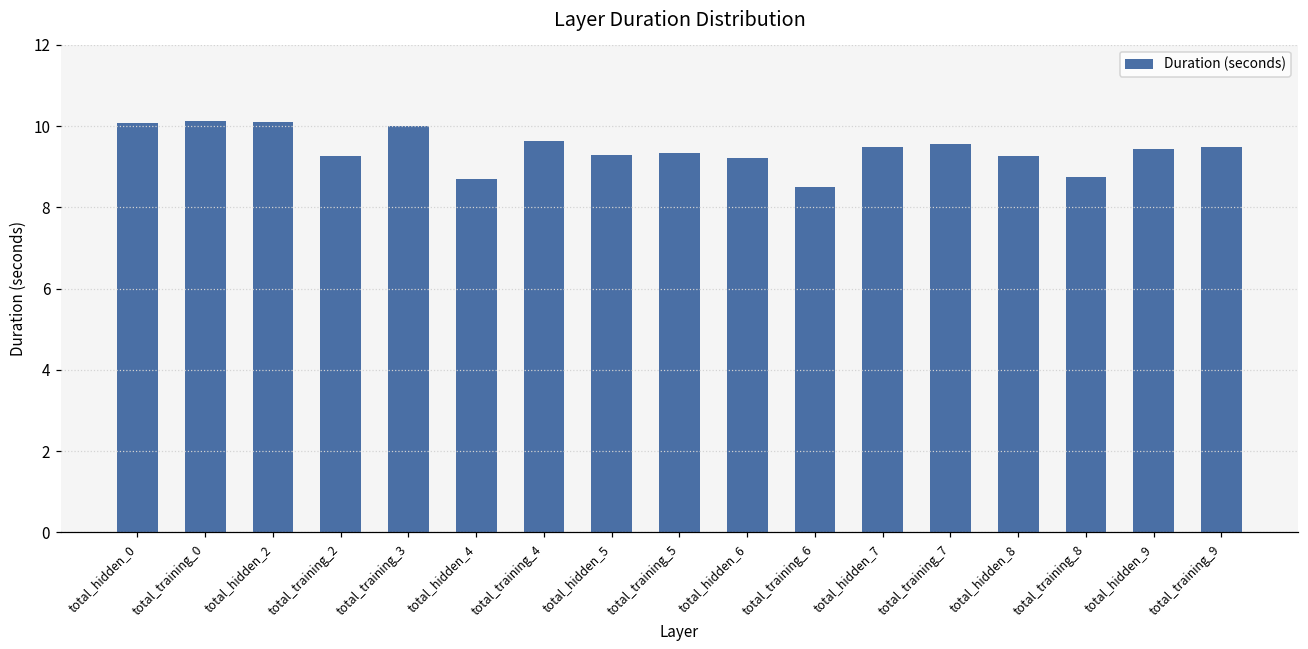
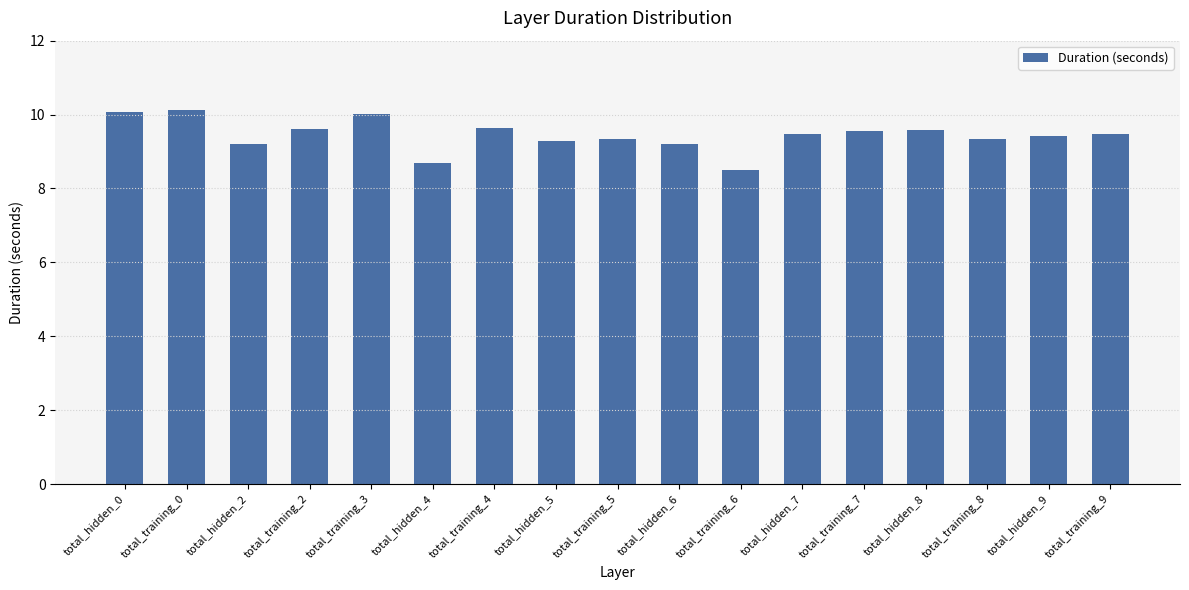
total_hidden_2: 10.1 -> 9.2
total_training_2: 9.3 -> 9.6
total_hidden_8: 9.3 -> 9.6
total_training_8: 8.8 -> 9.3
